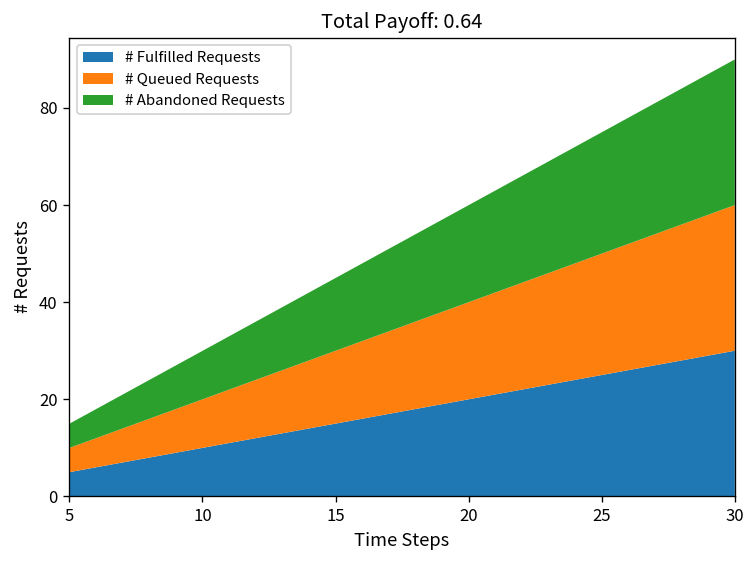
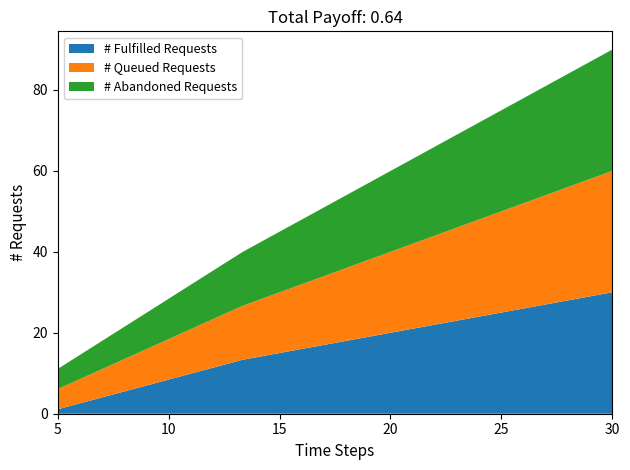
# Fulfilled Requests, 5: 5 -> 1
